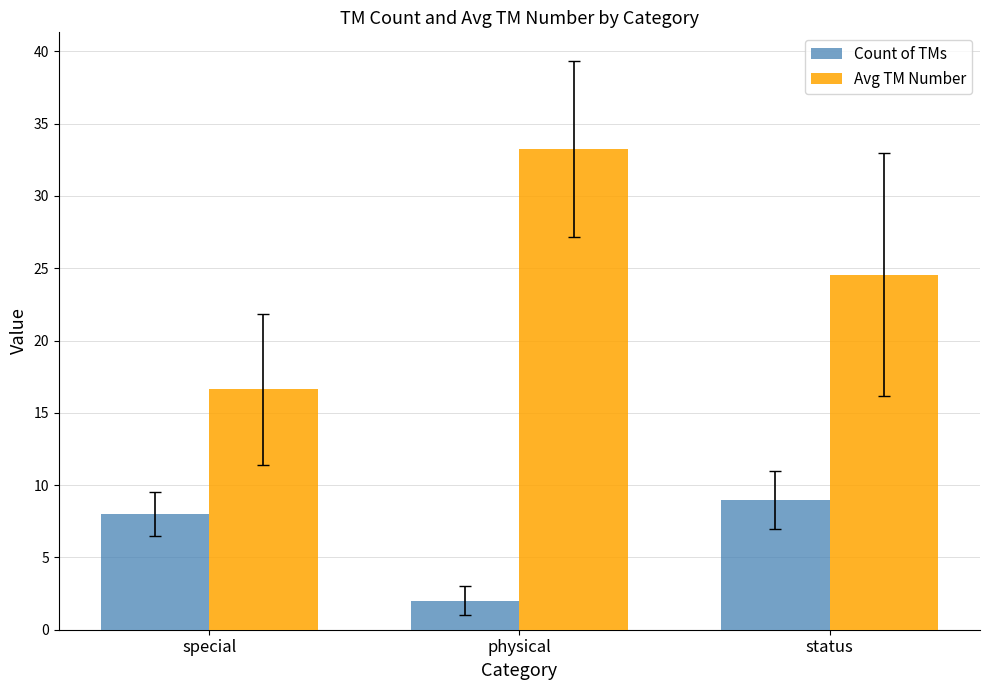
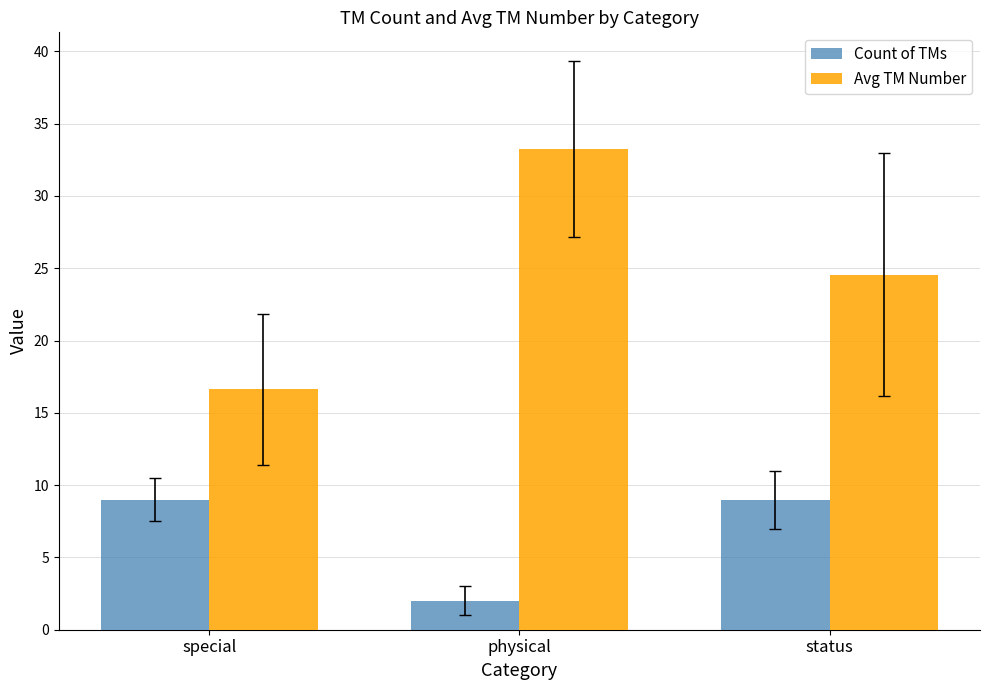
Count of TMs, special: 8 -> 9
